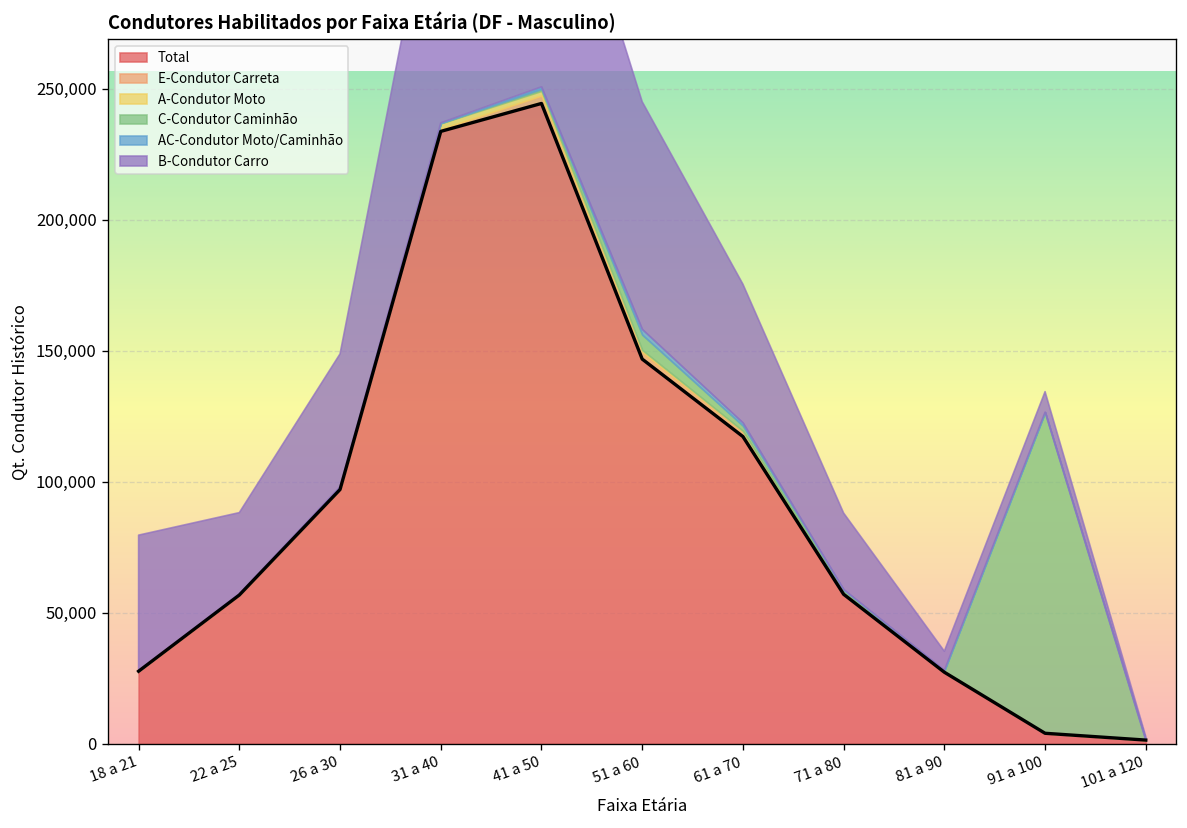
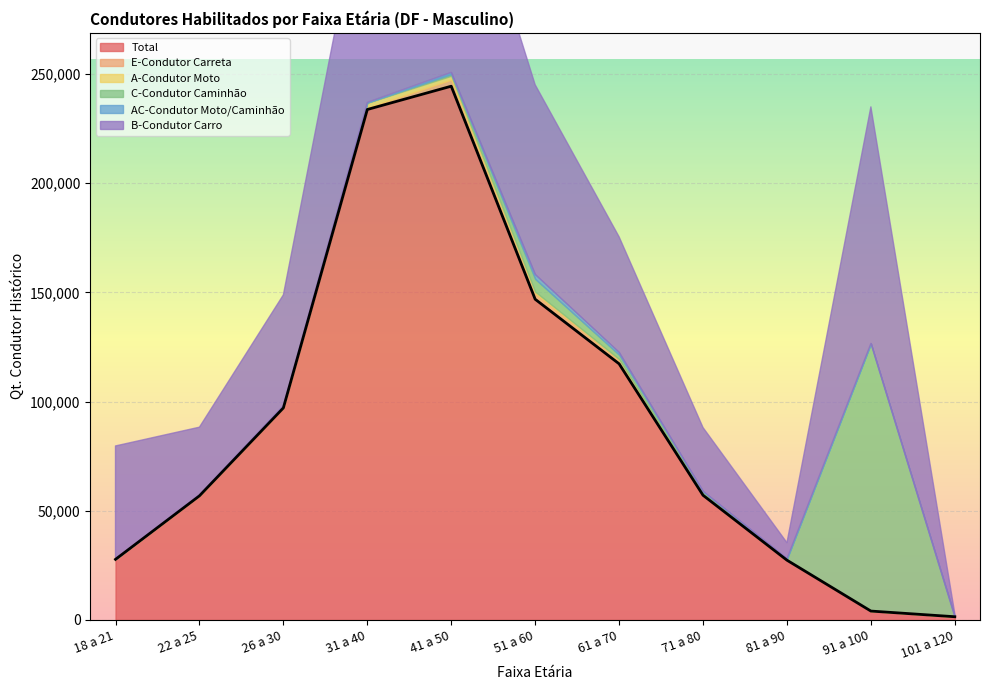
B-Condutor Carro, 91 a 100: 8,000 -> 108,000
